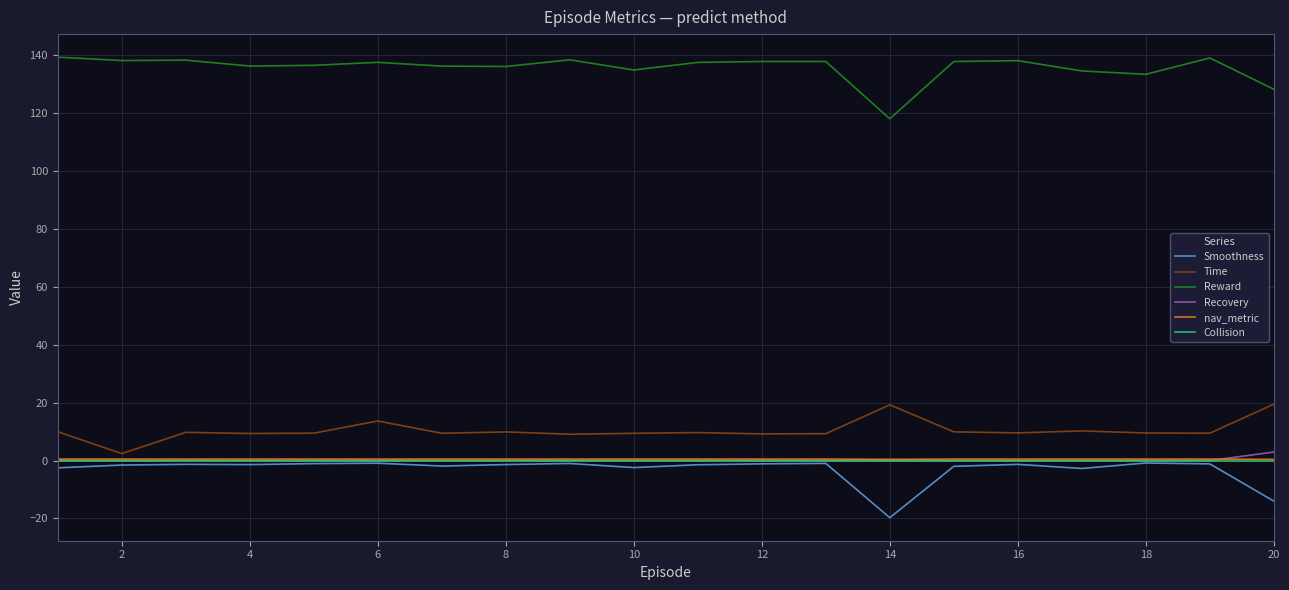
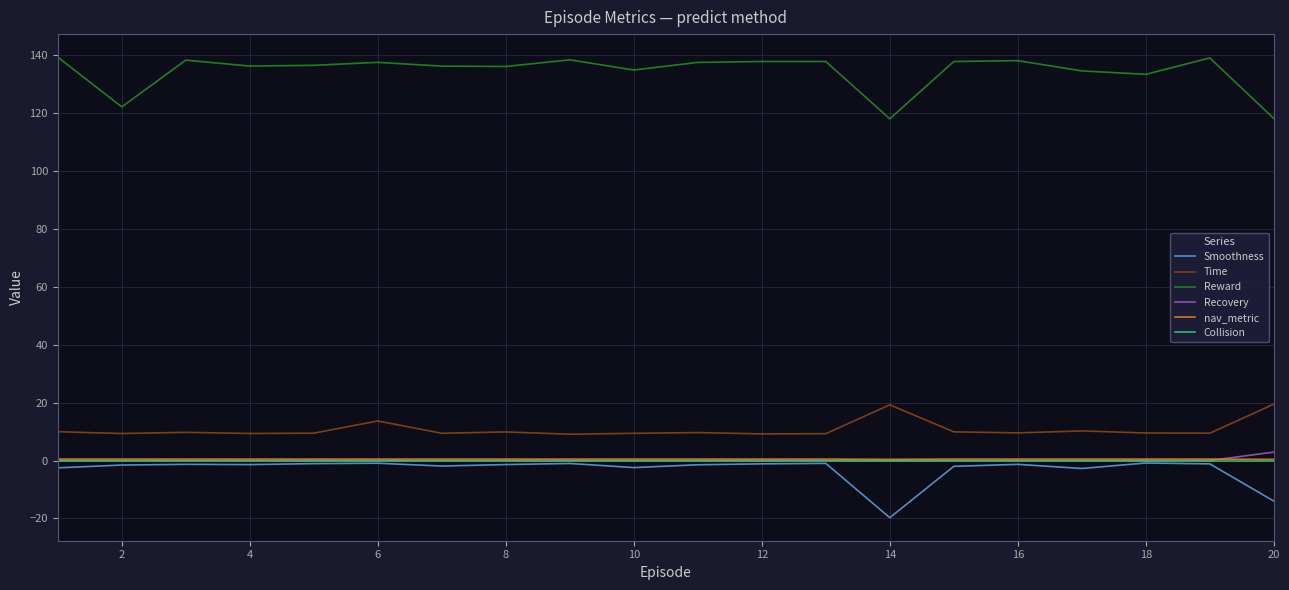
Time, 2: 2 -> 9
Reward, 2: 138 -> 122
Reward, 20: 128 -> 118
